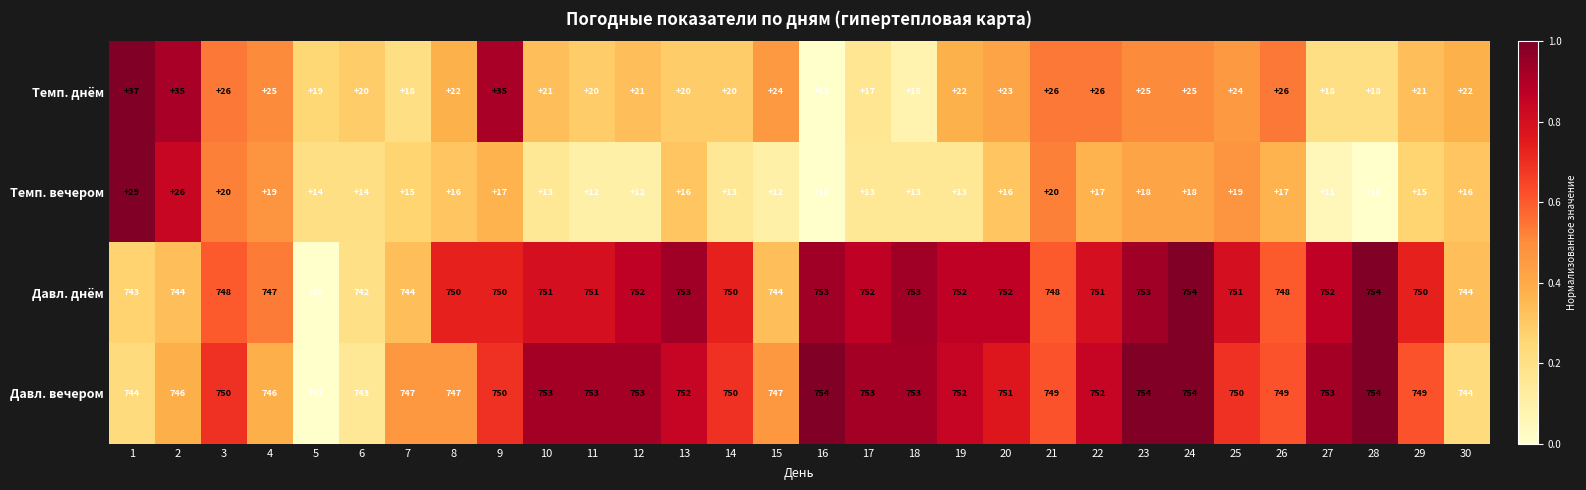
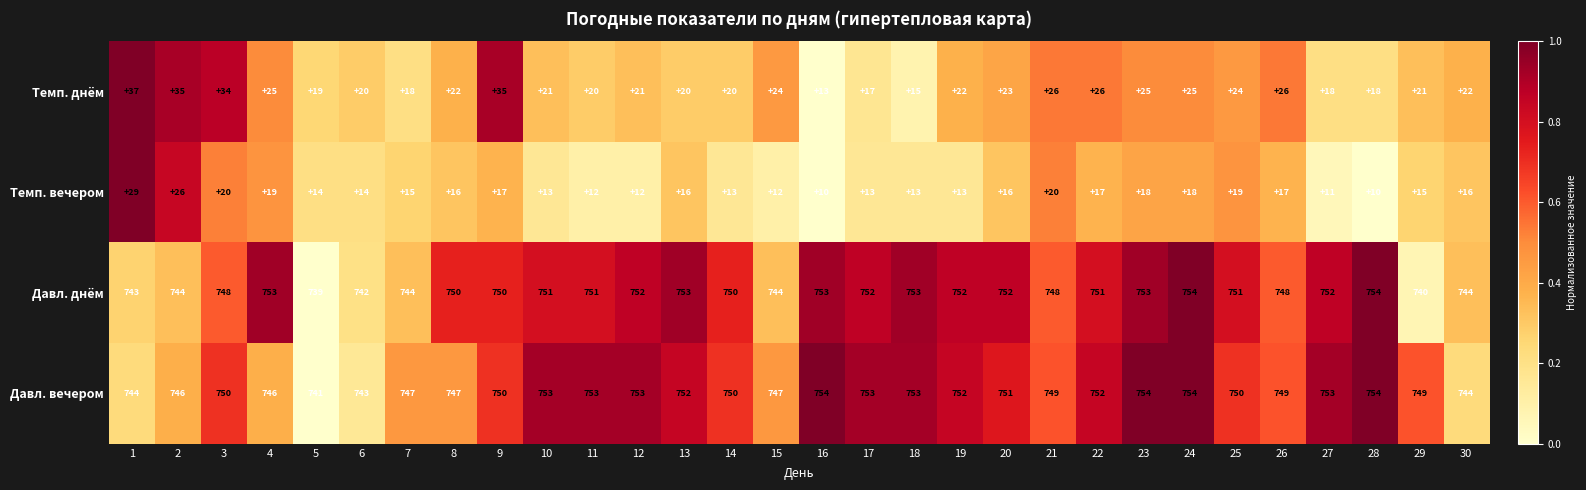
Темп. днём, 3: +26 -> +34
Давл. днём, 4: 747 -> 753
Давл. днём, 29: 750 -> 740
